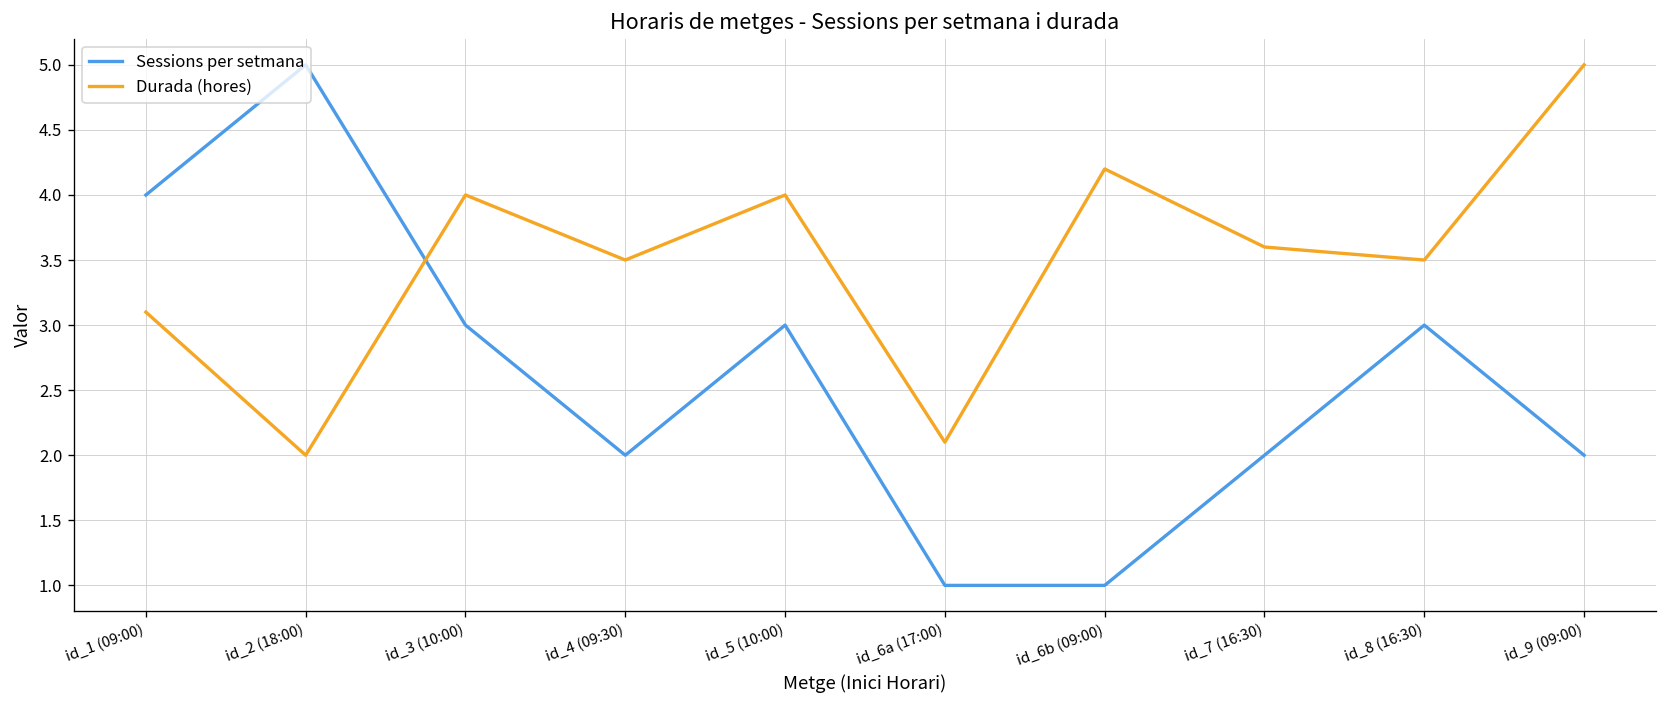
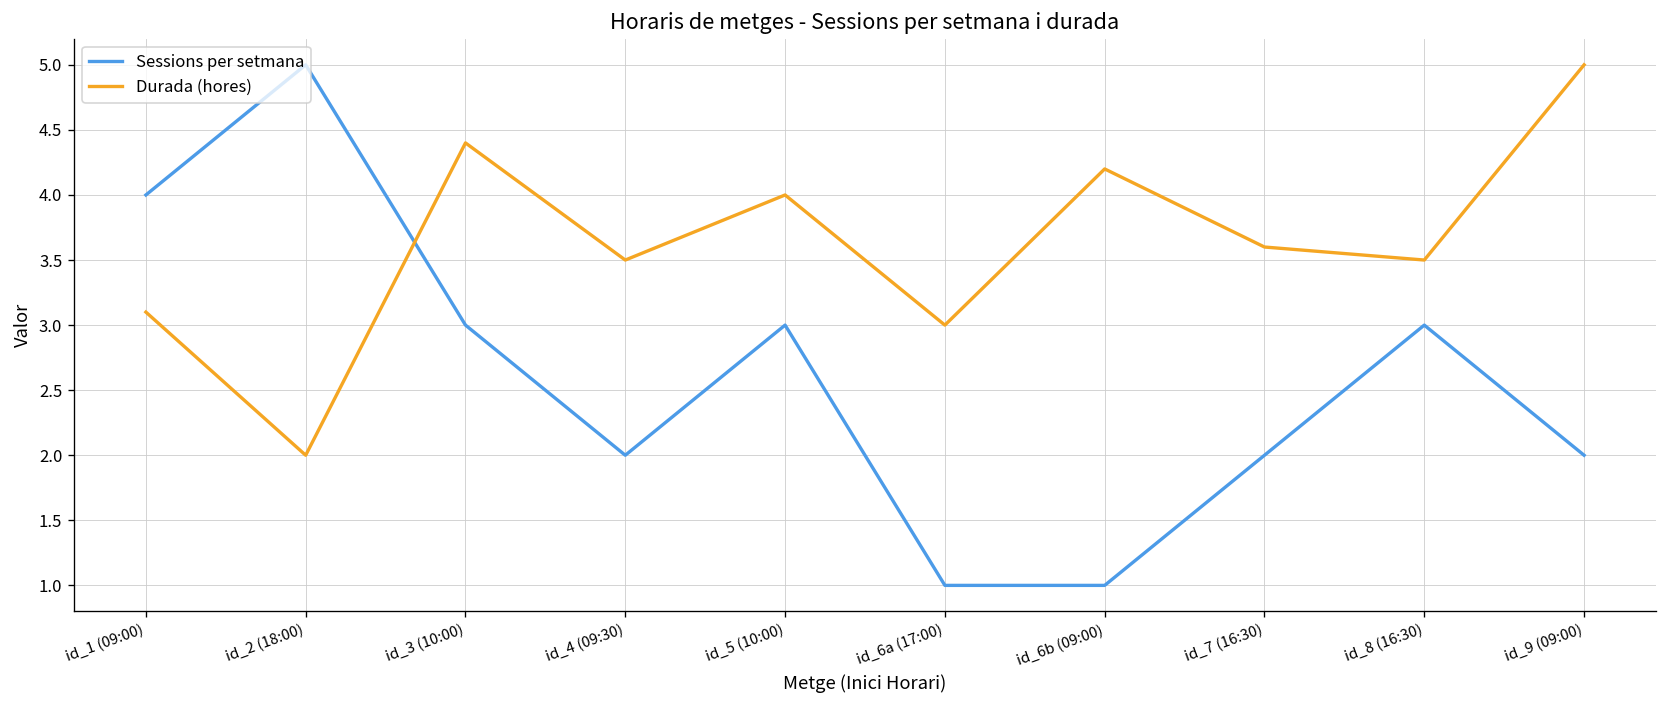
Durada (hores), id_3 (10:00): 4.0 -> 4.4
Durada (hores), id_6a (17:00): 2.1 -> 3.0
